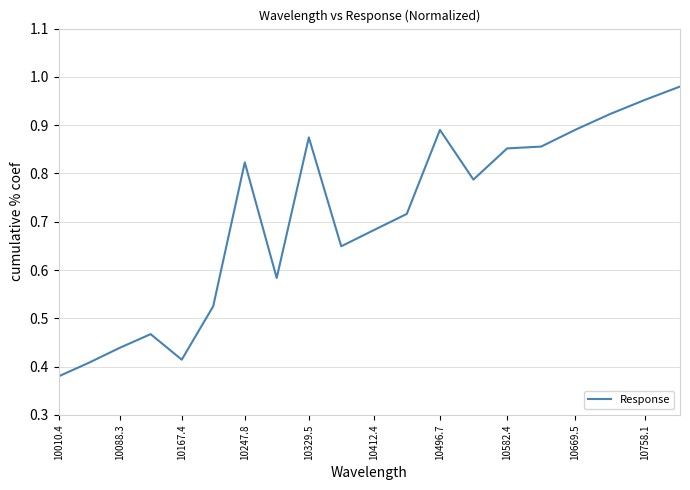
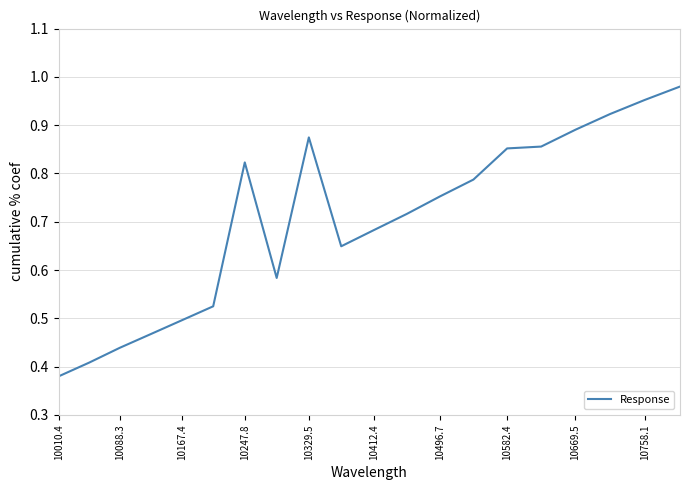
10167.4: 0.41 -> 0.50
10496.7: 0.89 -> 0.75
